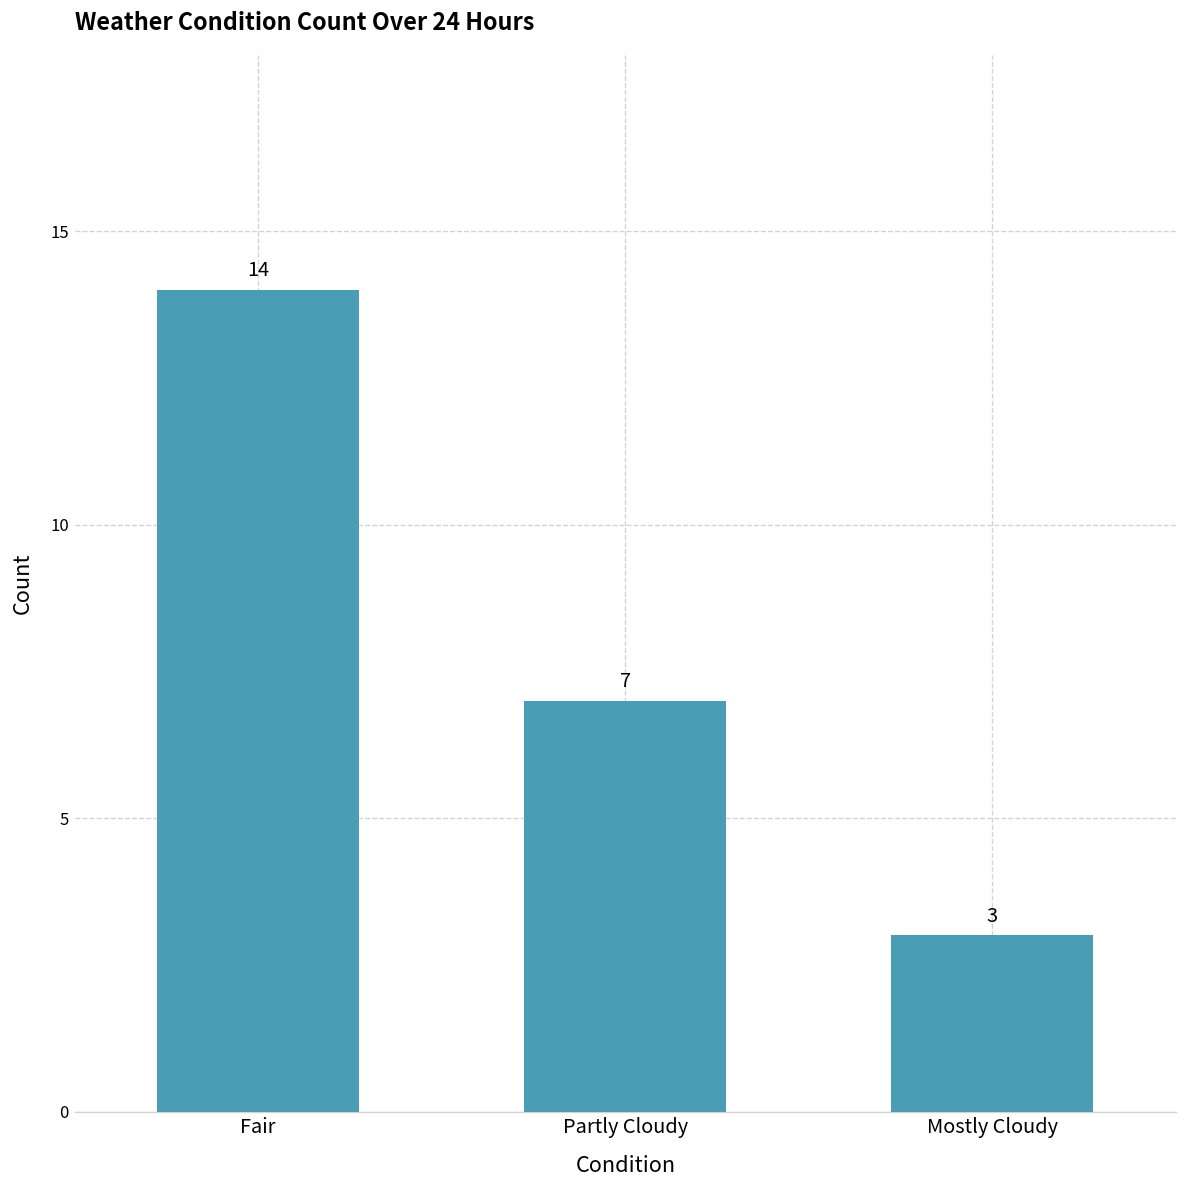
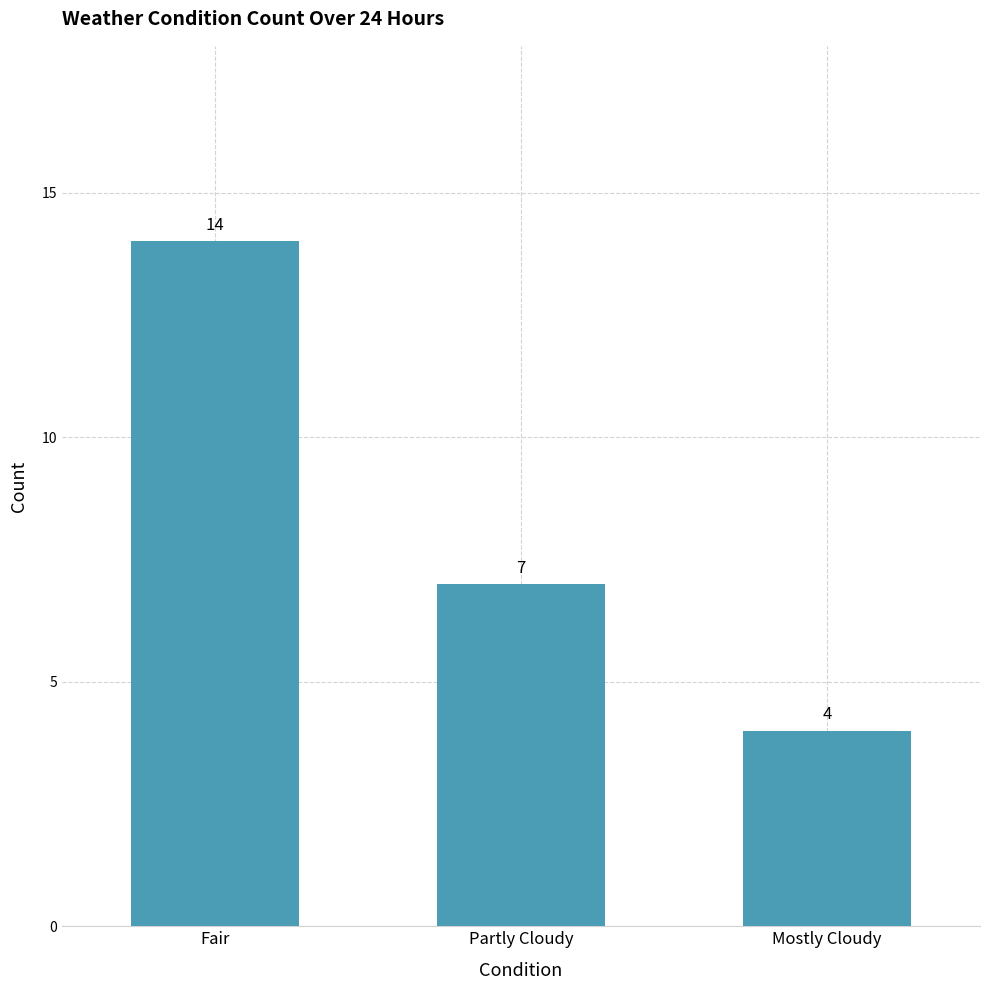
Mostly Cloudy: 3 -> 4
